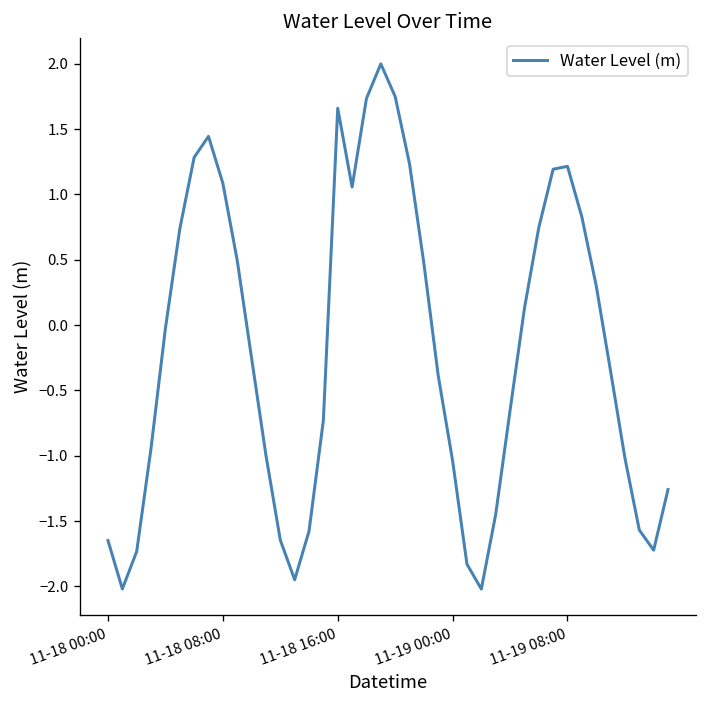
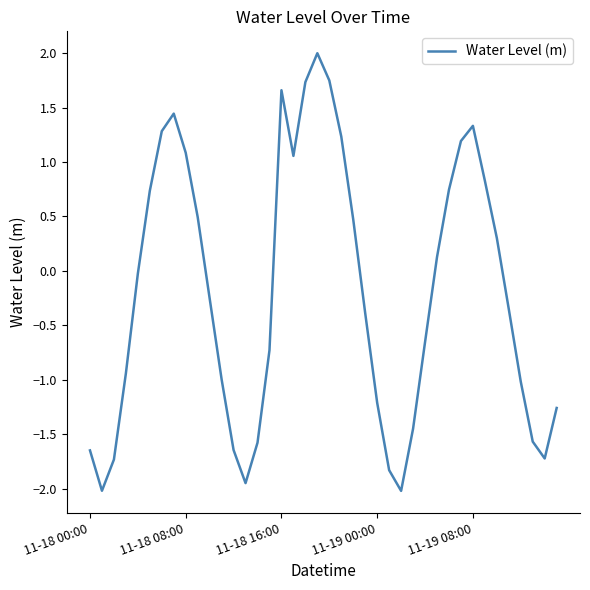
11-19 00:00: -1.04 -> -1.21
11-19 08:00: 1.21 -> 1.33
